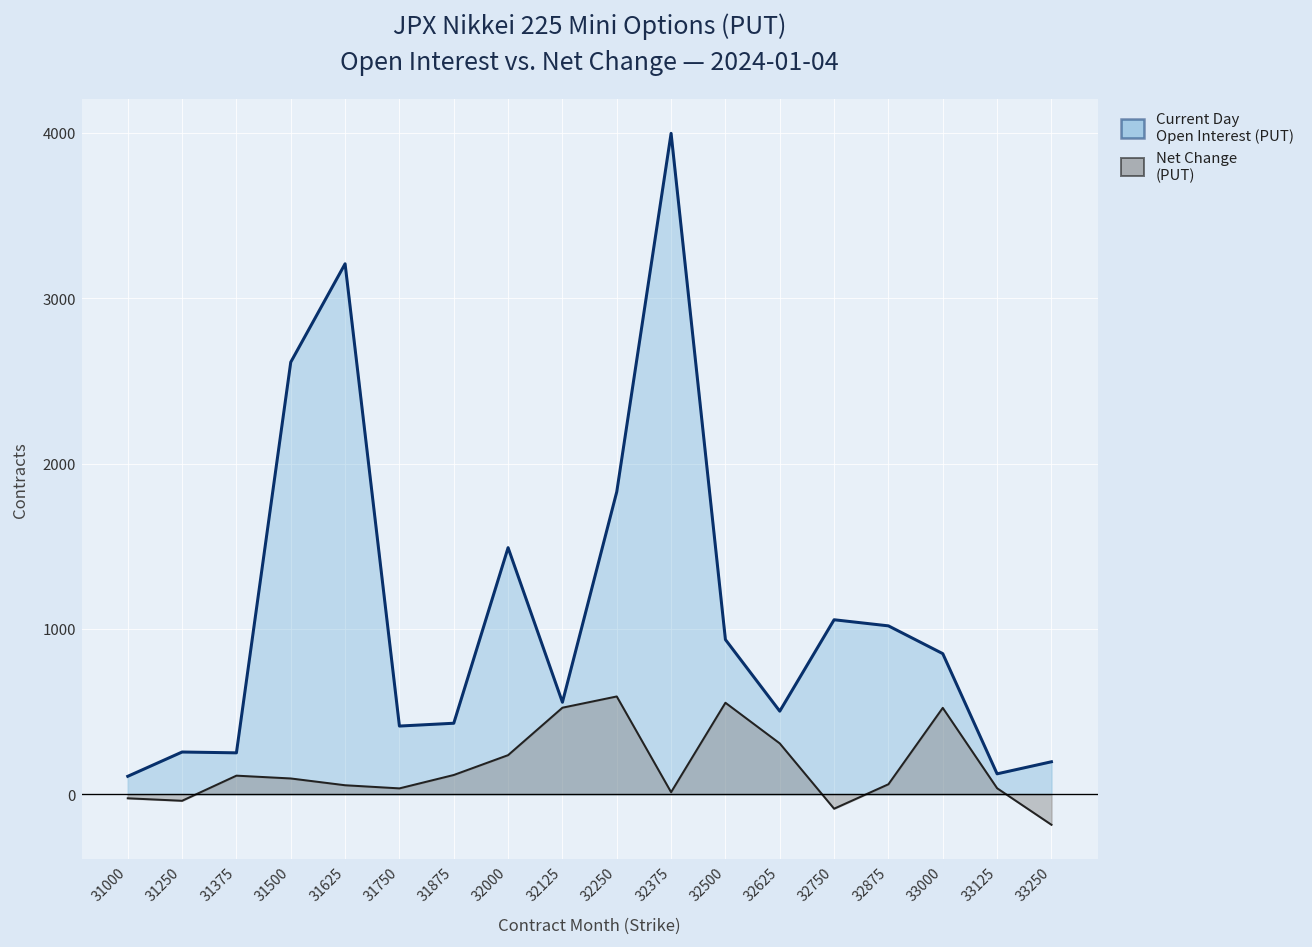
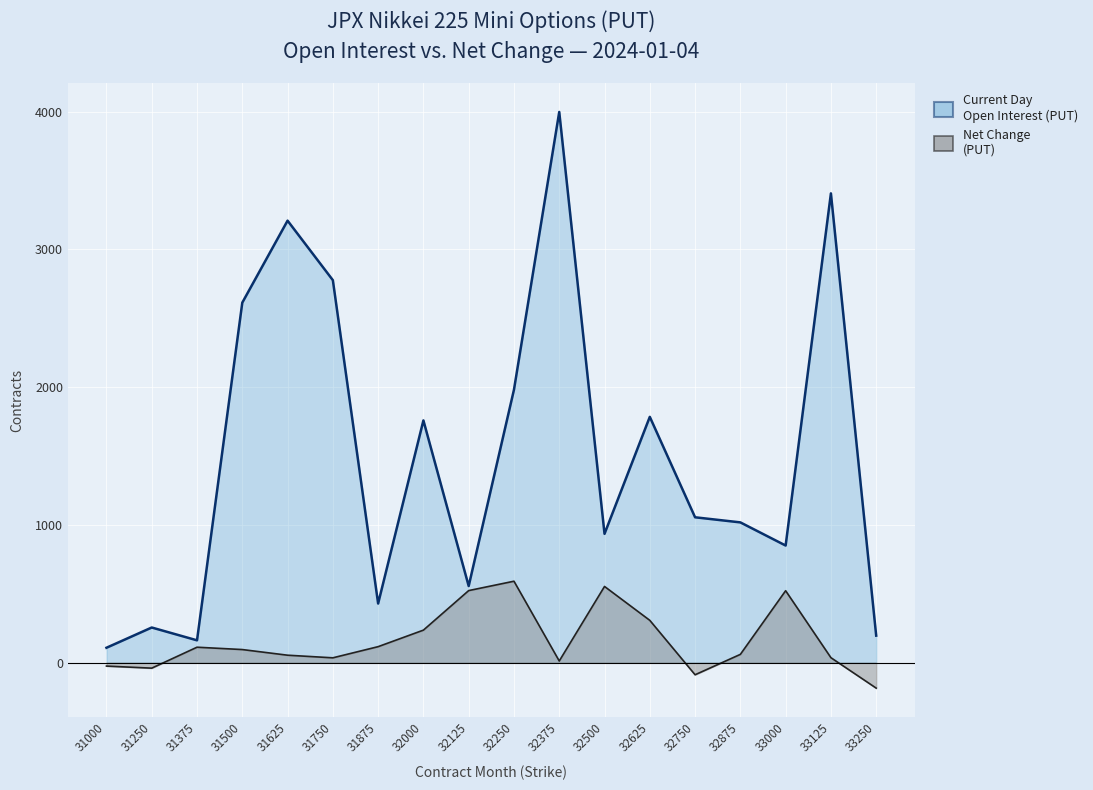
Current Day Open Interest (PUT), 31375: 250 -> 160
Current Day Open Interest (PUT), 31750: 410 -> 2780
Current Day Open Interest (PUT), 32000: 1490 -> 1760
Current Day Open Interest (PUT), 32250: 1830 -> 1980
Current Day Open Interest (PUT), 32625: 500 -> 1780
Current Day Open Interest (PUT), 33125: 120 -> 3410
